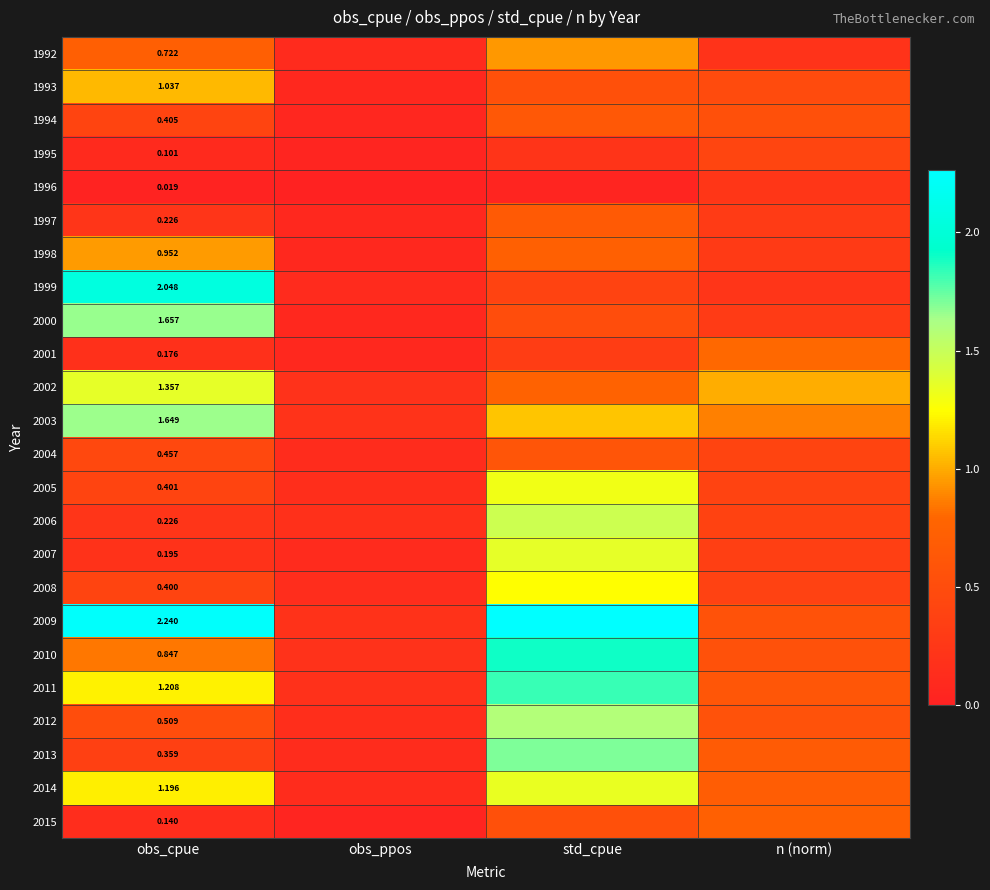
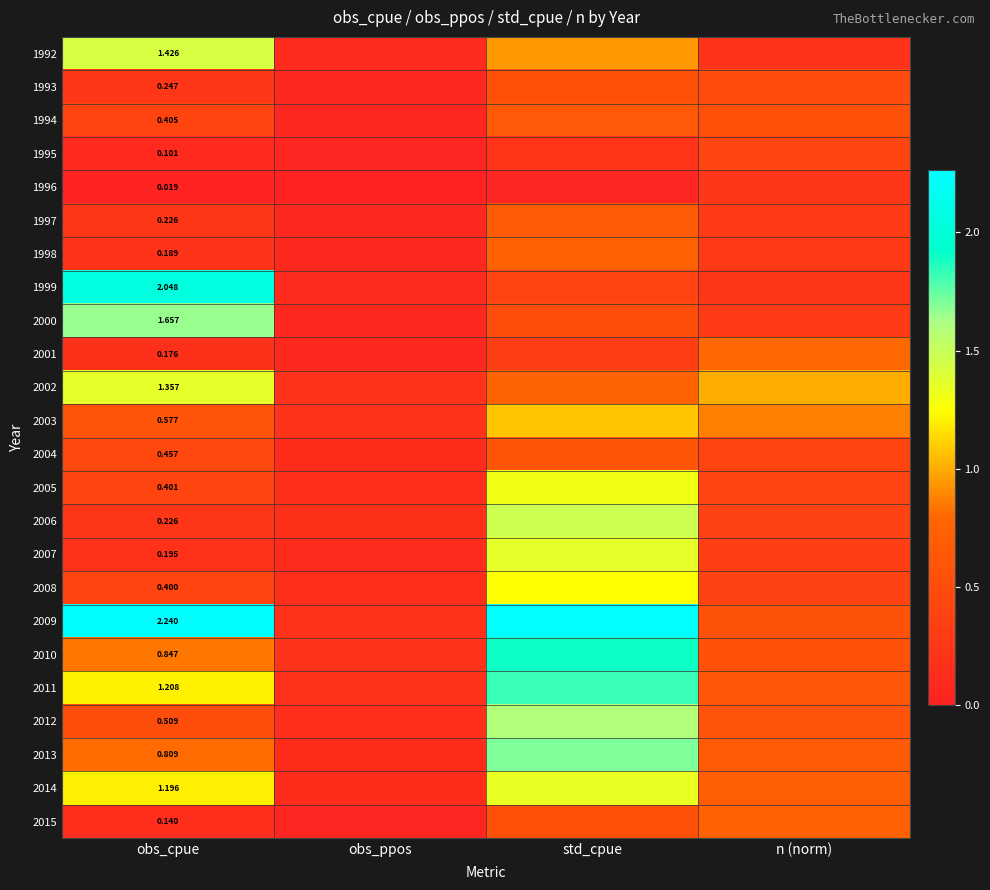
1992, obs_cpue: 0.722 -> 1.426
1993, obs_cpue: 1.037 -> 0.247
1998, obs_cpue: 0.952 -> 0.189
2003, obs_cpue: 1.649 -> 0.577
2013, obs_cpue: 0.359 -> 0.809
